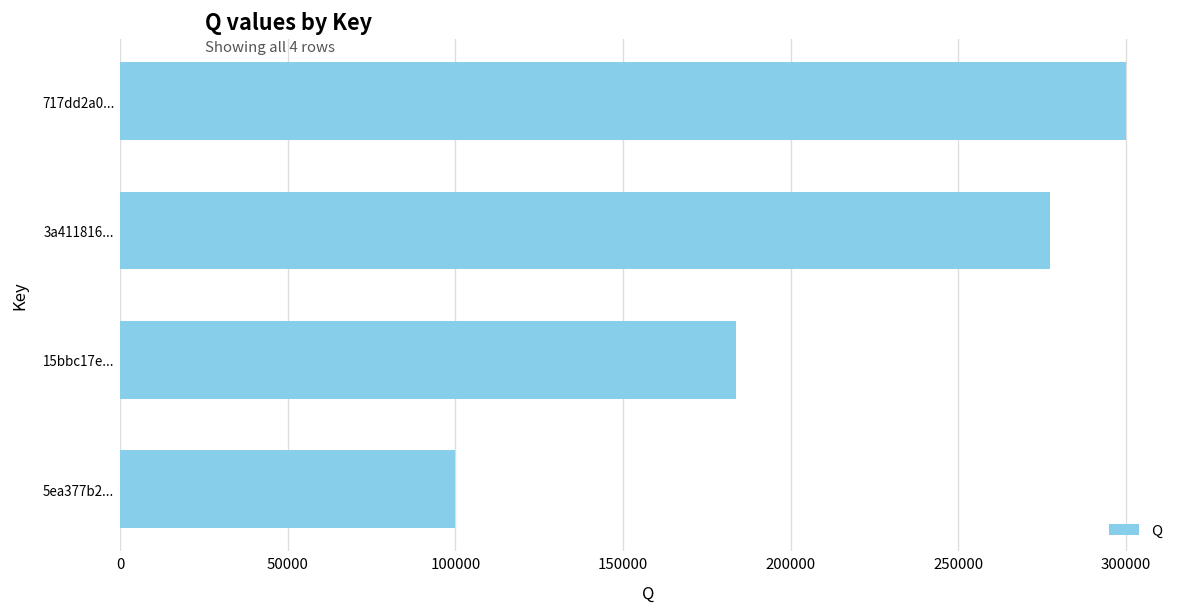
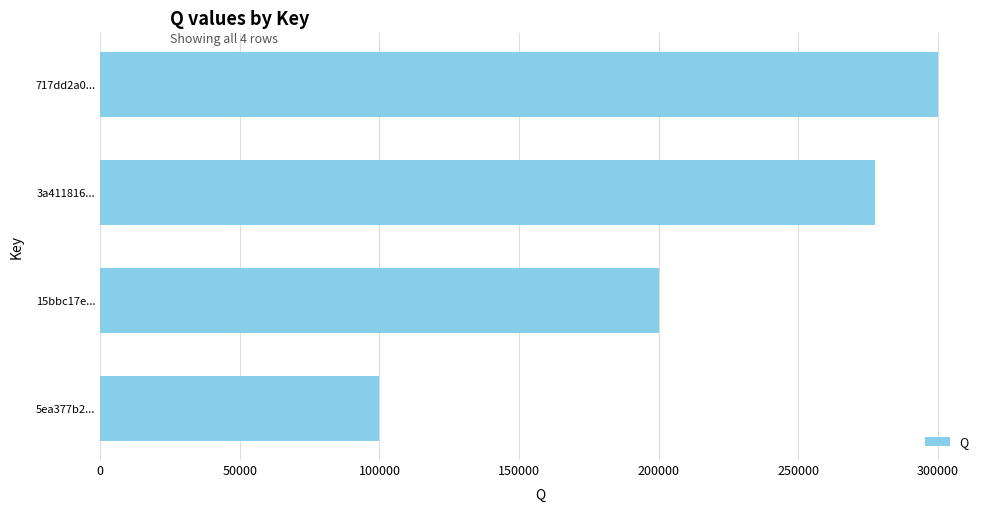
15bbc17e...: 184000 -> 200000
